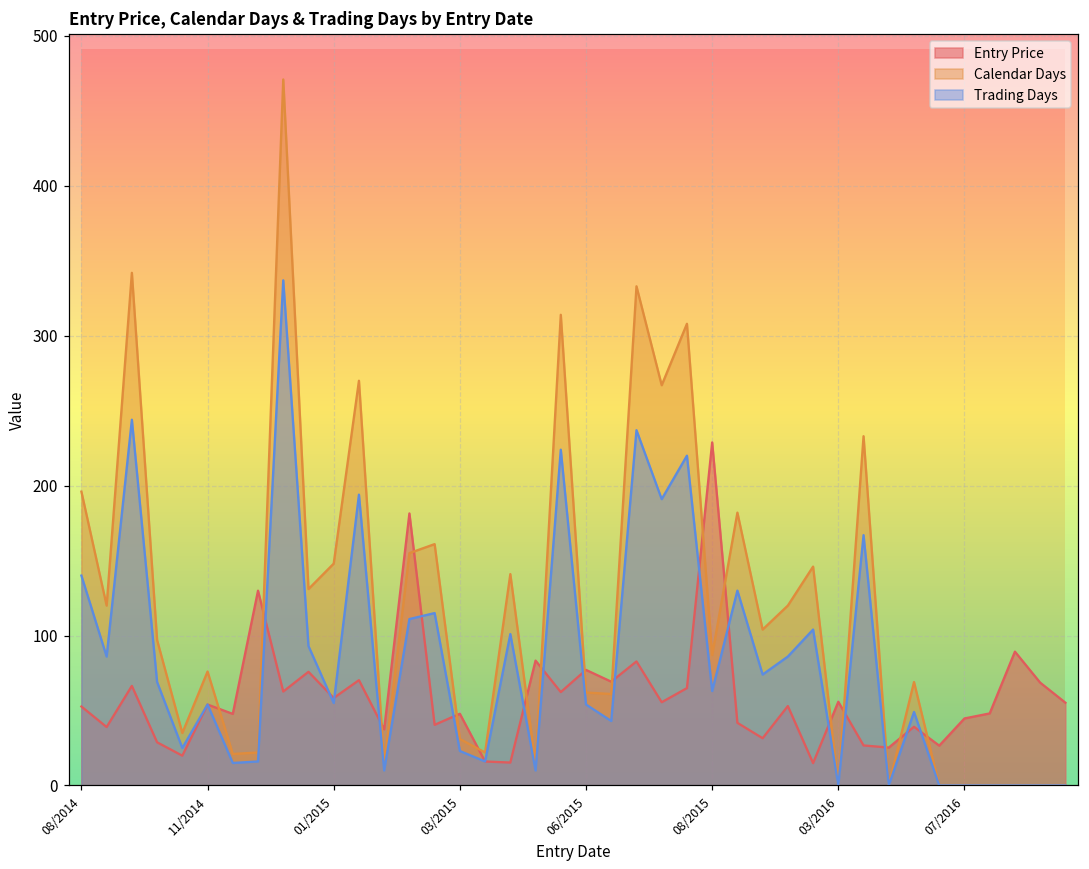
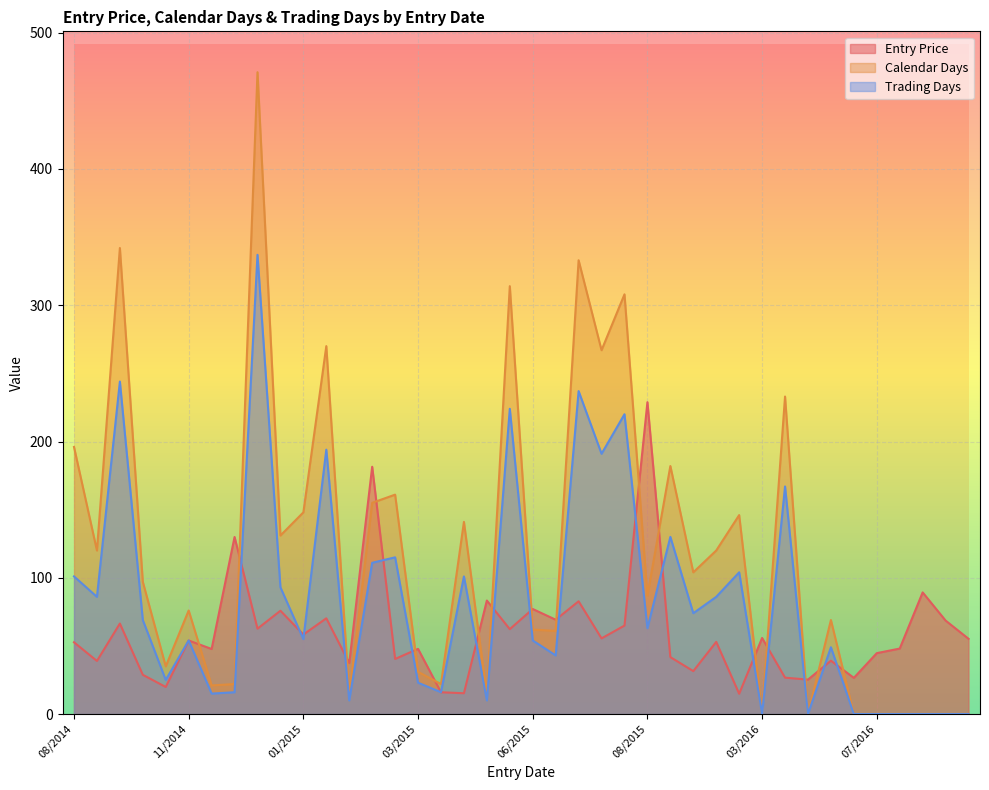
Trading Days, 08/2014: 140 -> 101
